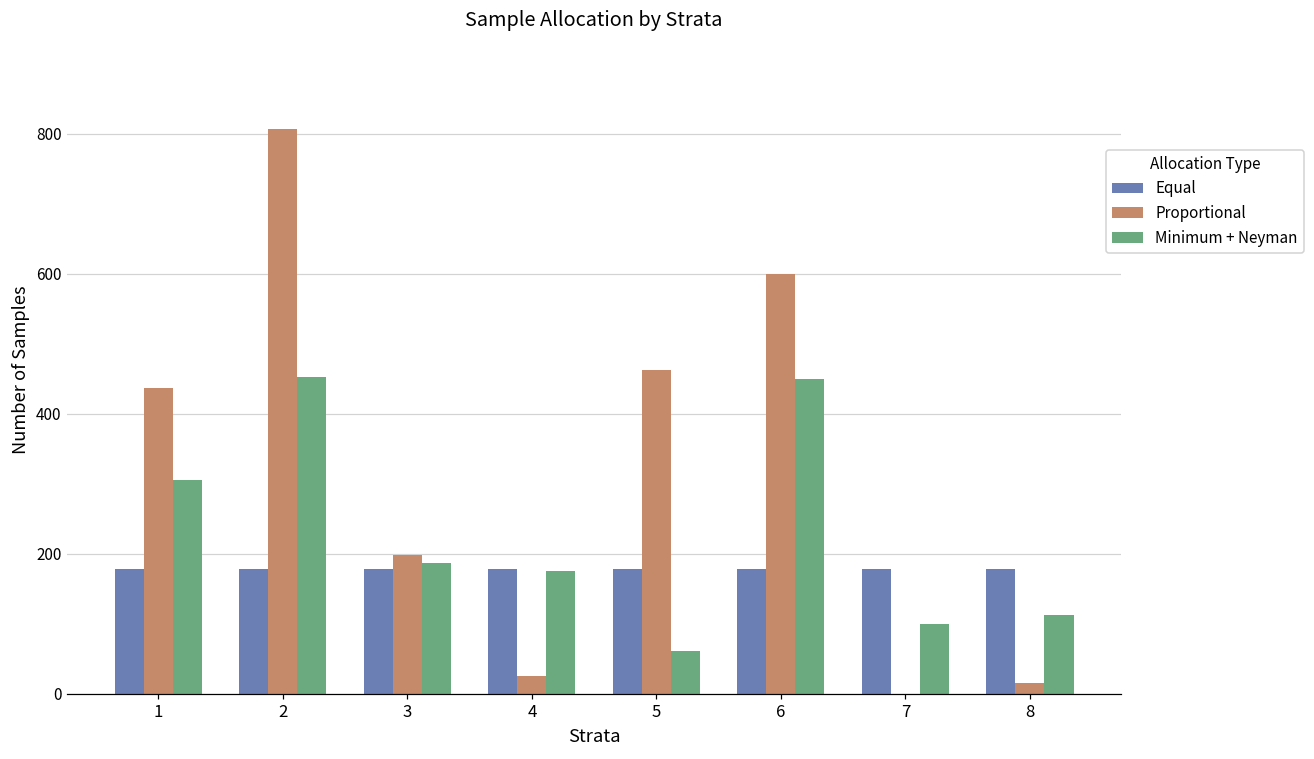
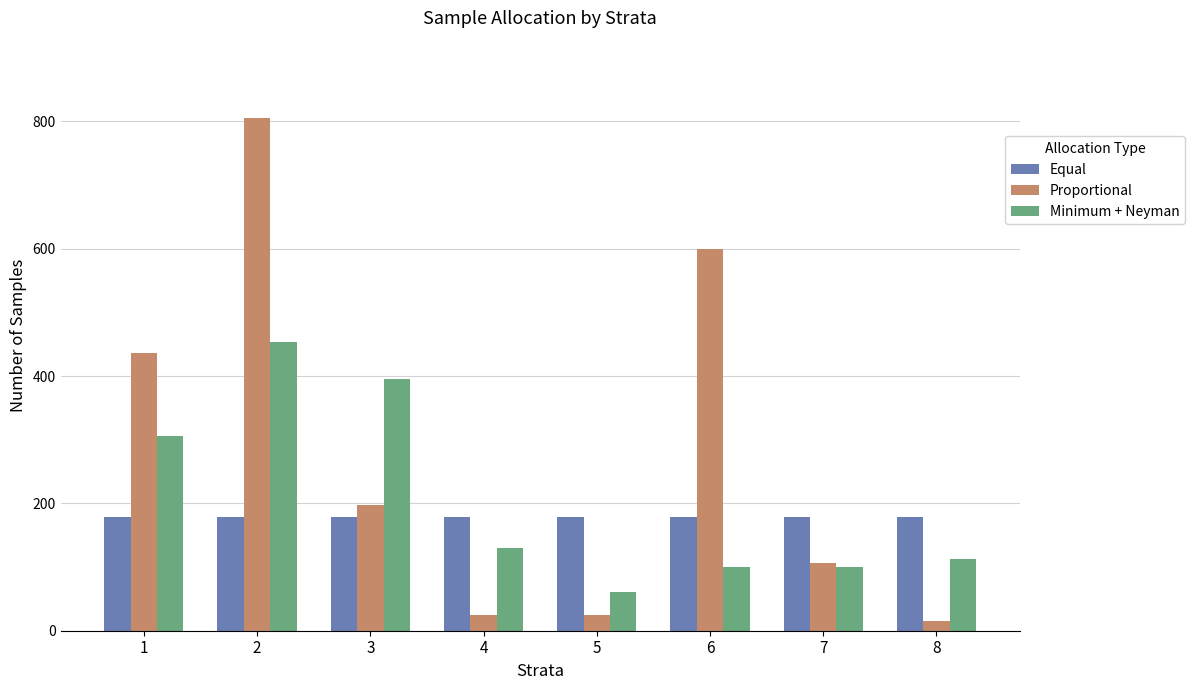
Minimum + Neyman, 3: 190 -> 400
Minimum + Neyman, 4: 180 -> 130
Proportional, 5: 460 -> 20
Minimum + Neyman, 6: 450 -> 100
Proportional, 7: 0 -> 110
